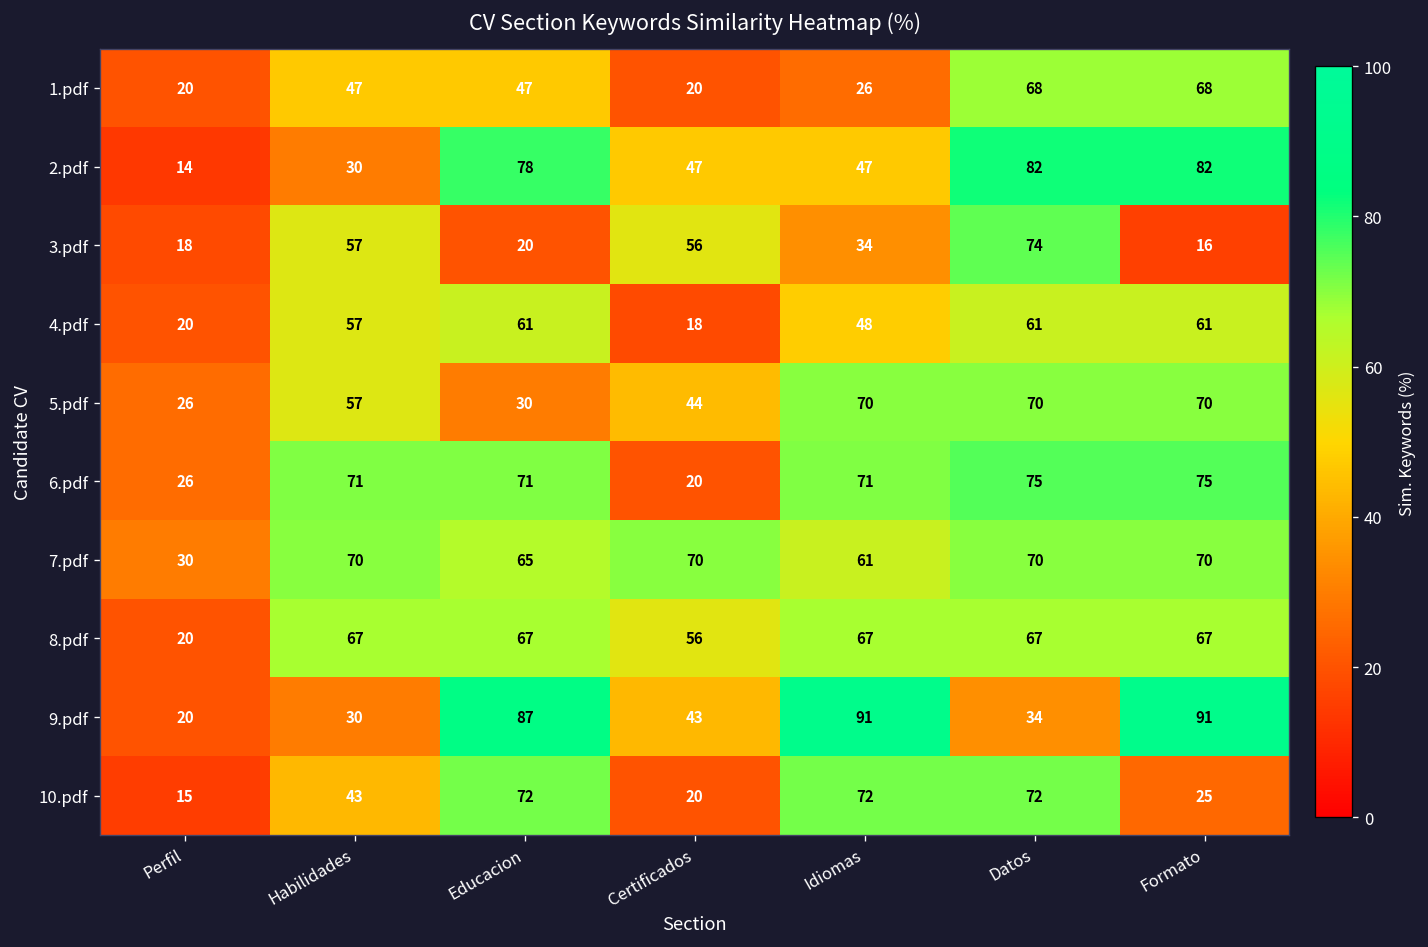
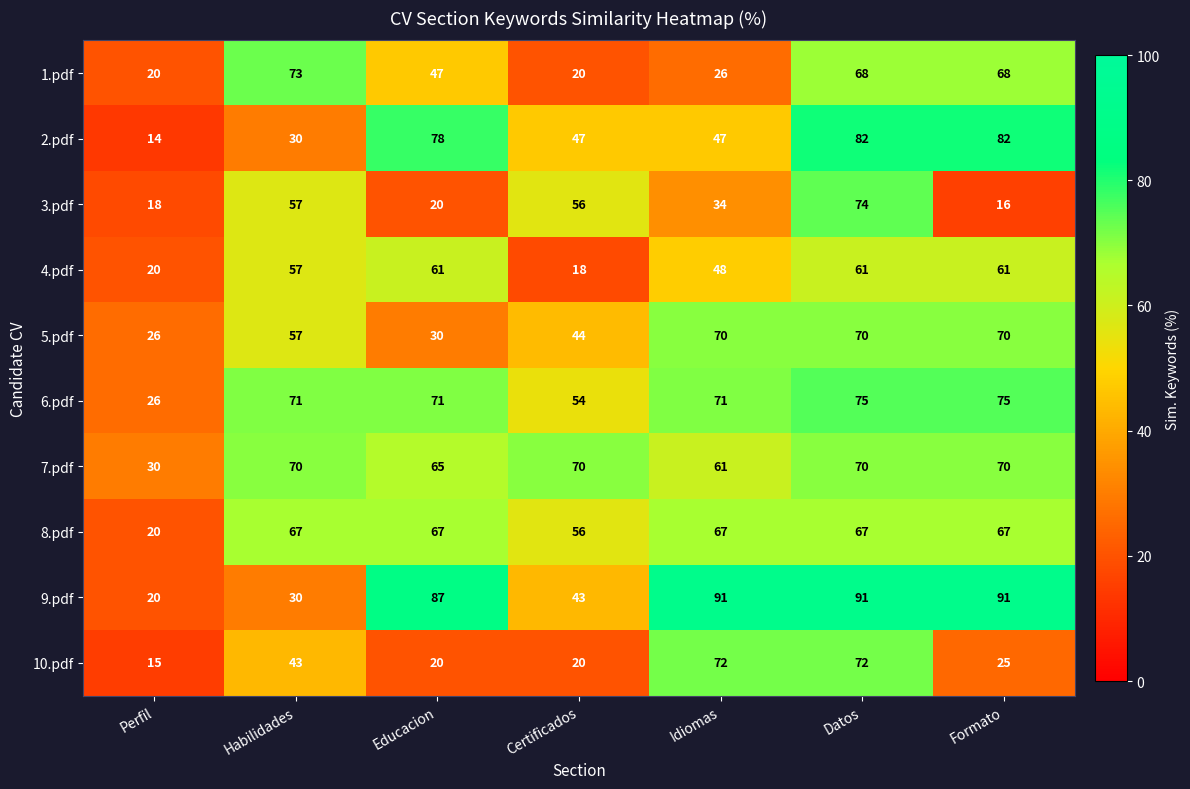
1.pdf, Habilidades: 47 -> 73
6.pdf, Certificados: 20 -> 54
9.pdf, Datos: 34 -> 91
10.pdf, Educacion: 72 -> 20
